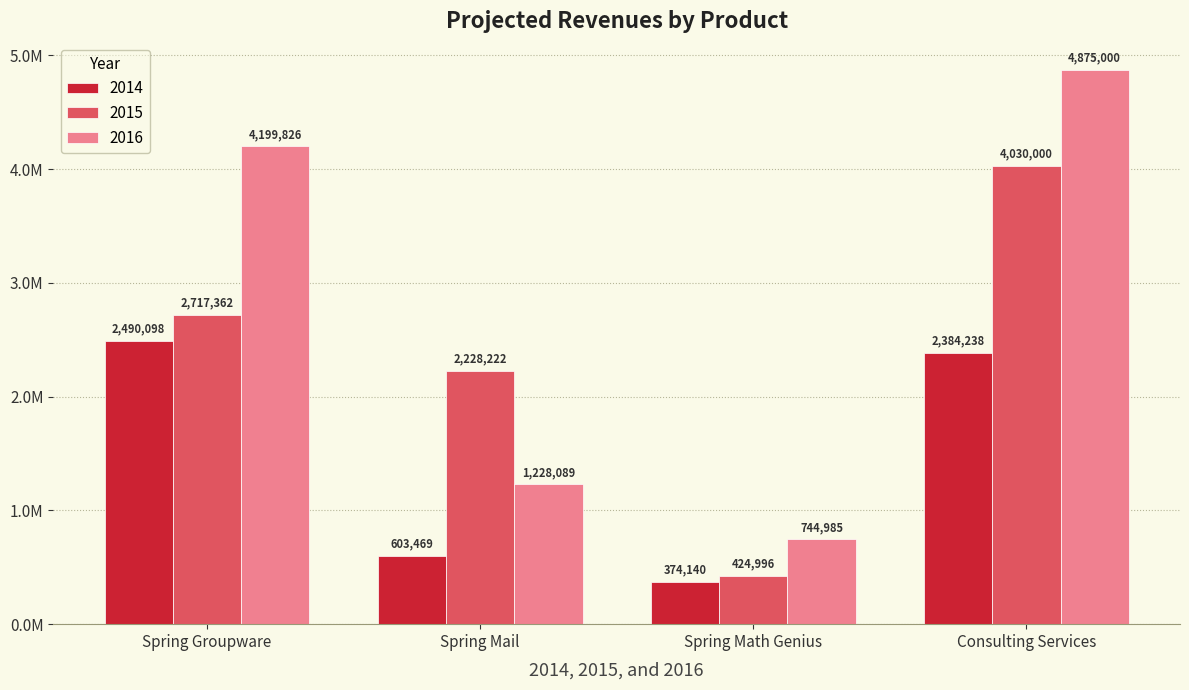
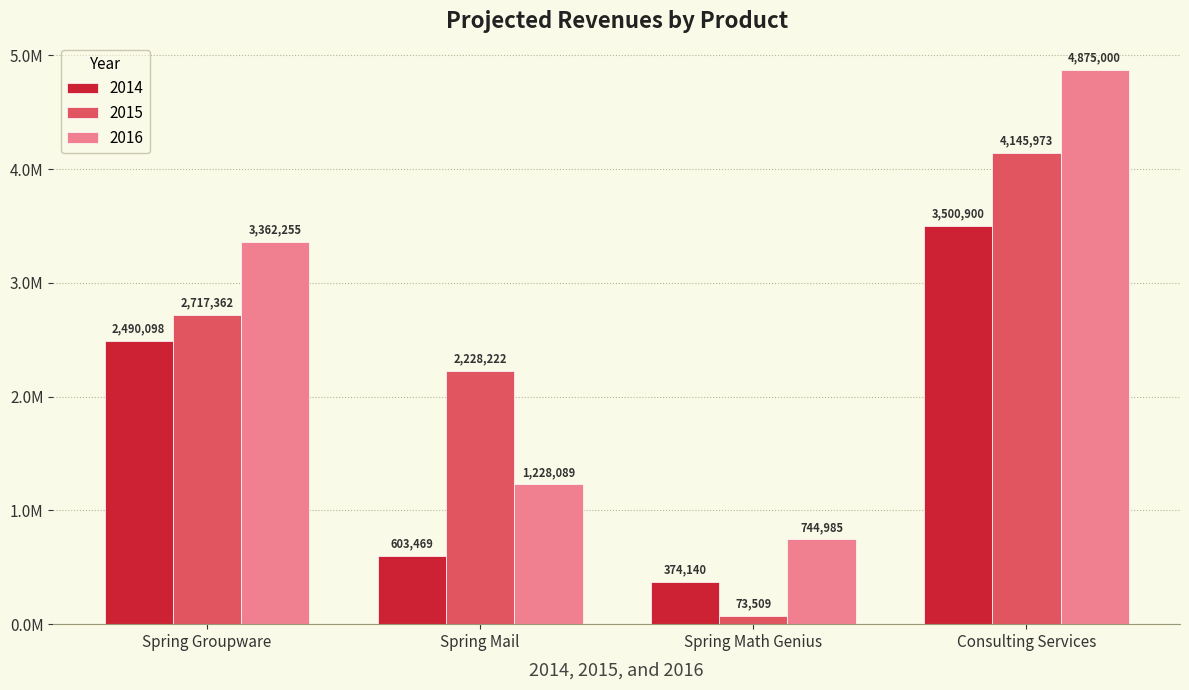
2016, Spring Groupware: 4,199,826 -> 3,362,255
2015, Spring Math Genius: 424,996 -> 73,509
2014, Consulting Services: 2,384,238 -> 3,500,900
2015, Consulting Services: 4,030,000 -> 4,145,973
